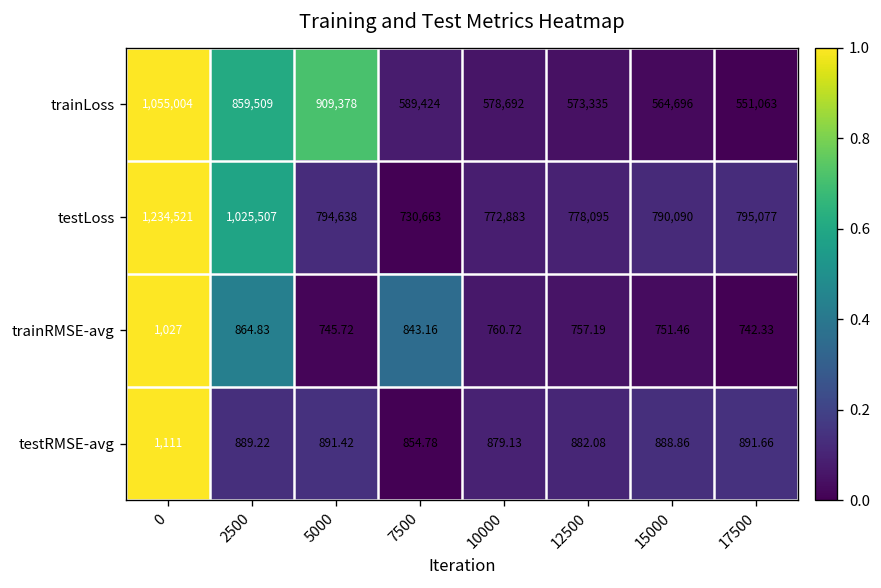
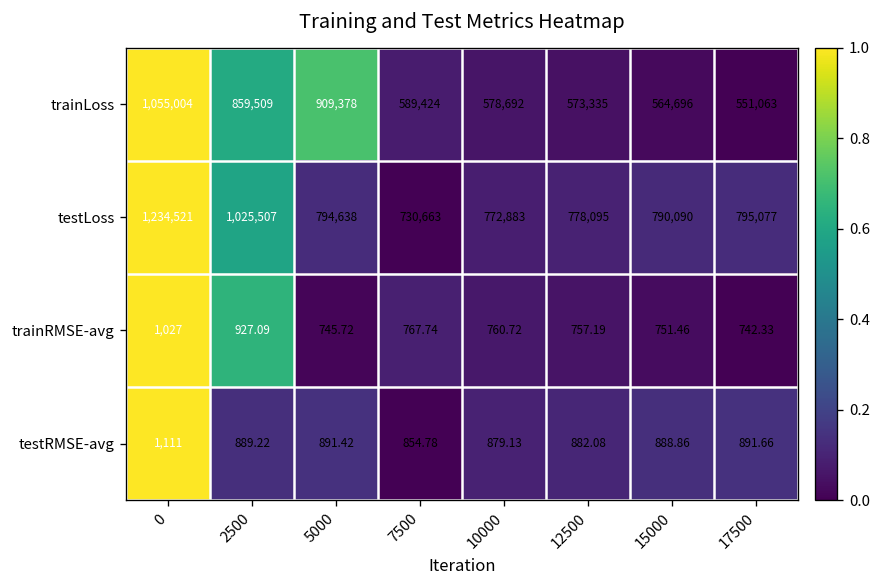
trainRMSE-avg, 2500: 864.83 -> 927.09
trainRMSE-avg, 7500: 843.16 -> 767.74
